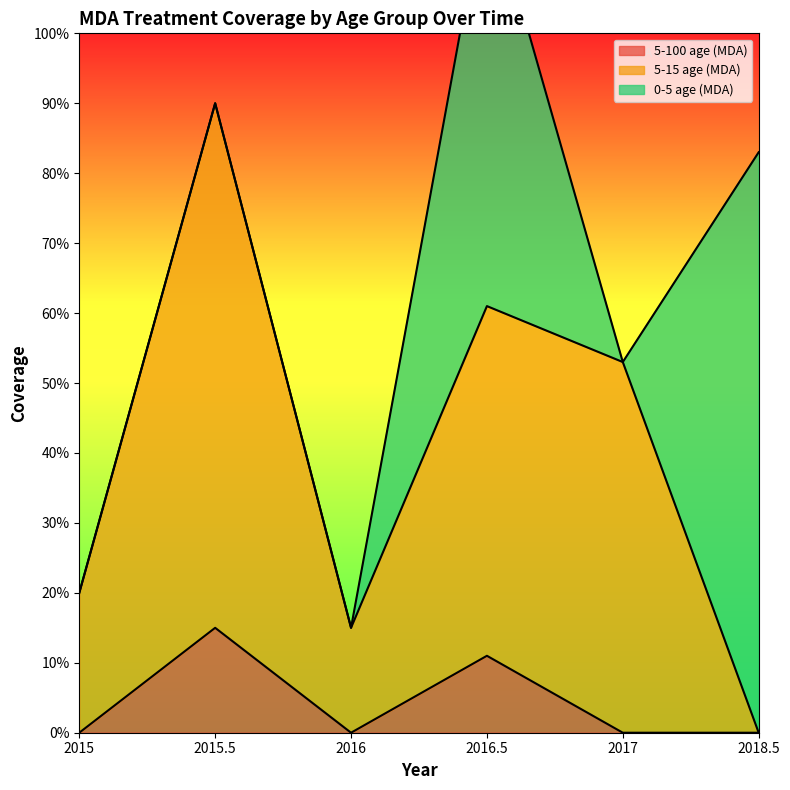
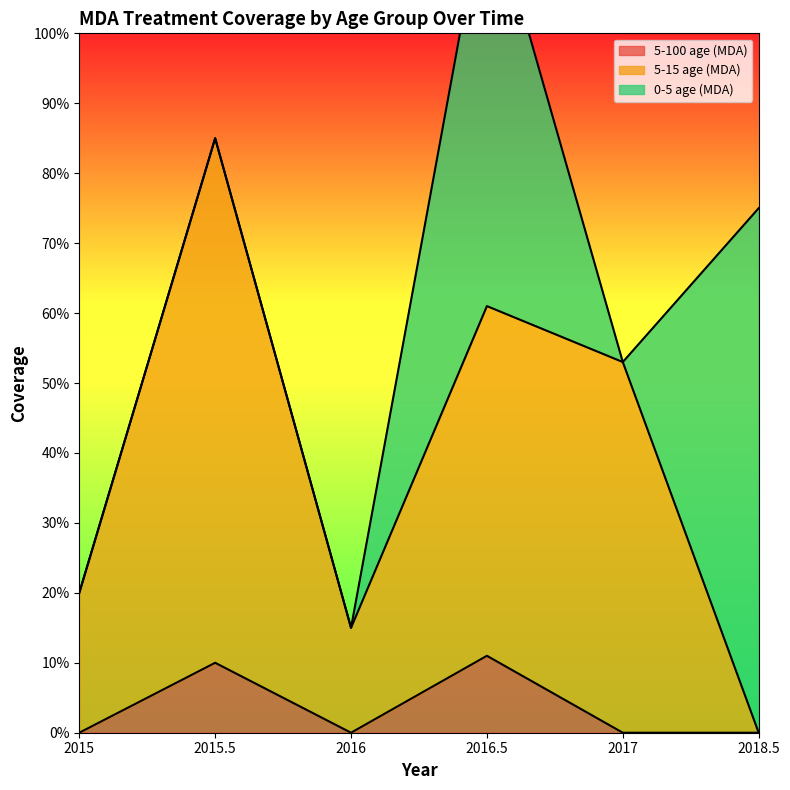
5-100 age (MDA), 2015.5: 15% -> 10%
0-5 age (MDA), 2018.5: 83% -> 75%
